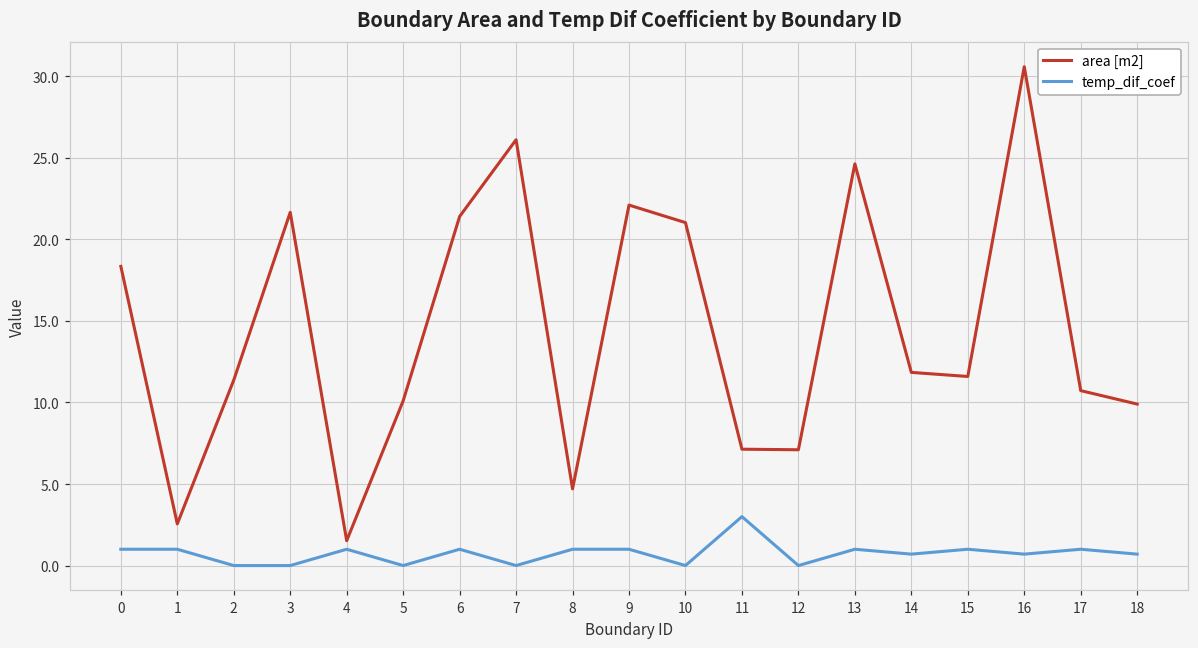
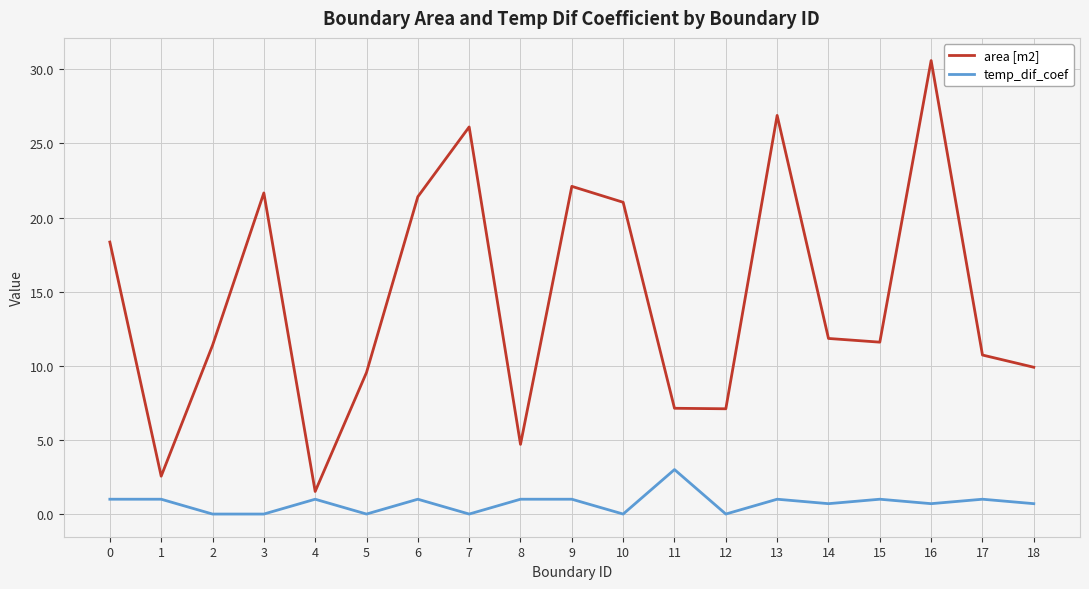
area [m2], 5: 10.1 -> 9.5
area [m2], 13: 24.6 -> 26.9
